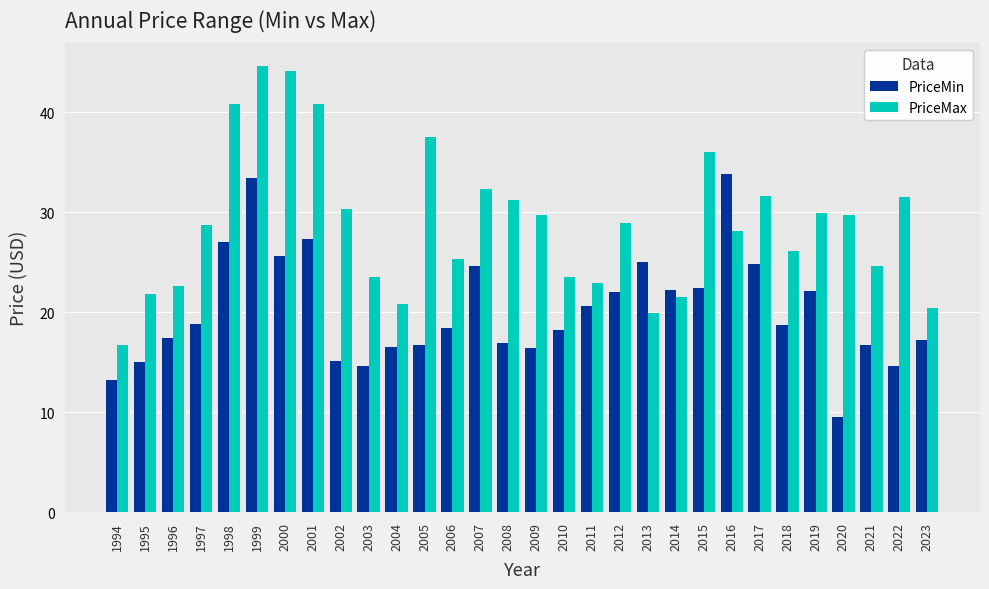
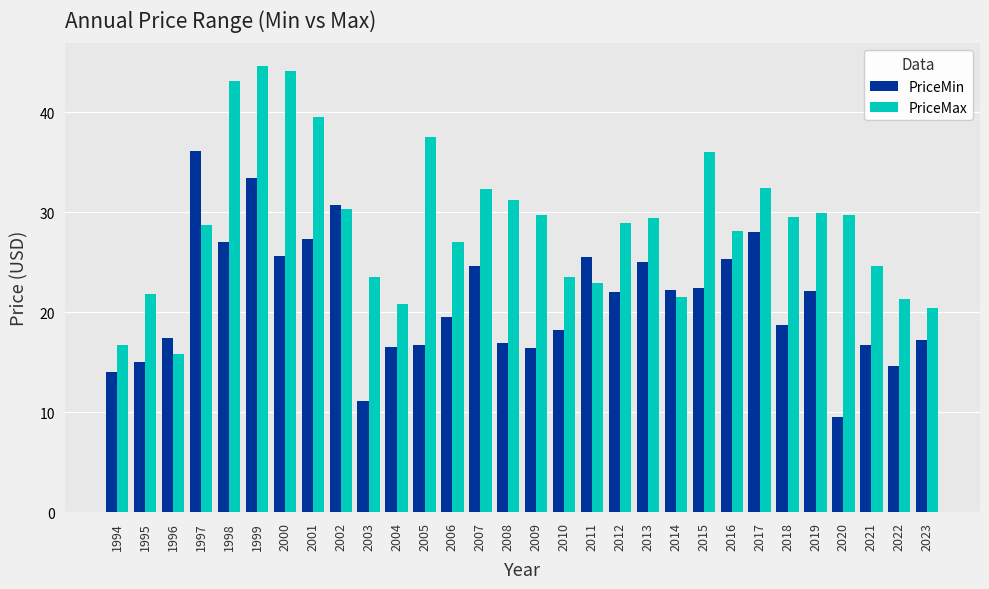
PriceMin, 1994: 13 -> 14
PriceMax, 1996: 23 -> 16
PriceMin, 1997: 19 -> 36
PriceMax, 1998: 41 -> 43
PriceMax, 2001: 41 -> 40
PriceMin, 2002: 15 -> 31
PriceMin, 2003: 15 -> 11
PriceMin, 2006: 18 -> 20
PriceMax, 2006: 25 -> 27
PriceMin, 2011: 21 -> 26
PriceMax, 2013: 20 -> 29
PriceMin, 2016: 34 -> 25
PriceMin, 2017: 25 -> 28
PriceMax, 2017: 31.7 -> 32.5
PriceMax, 2018: 26 -> 30
PriceMax, 2022: 32 -> 21
